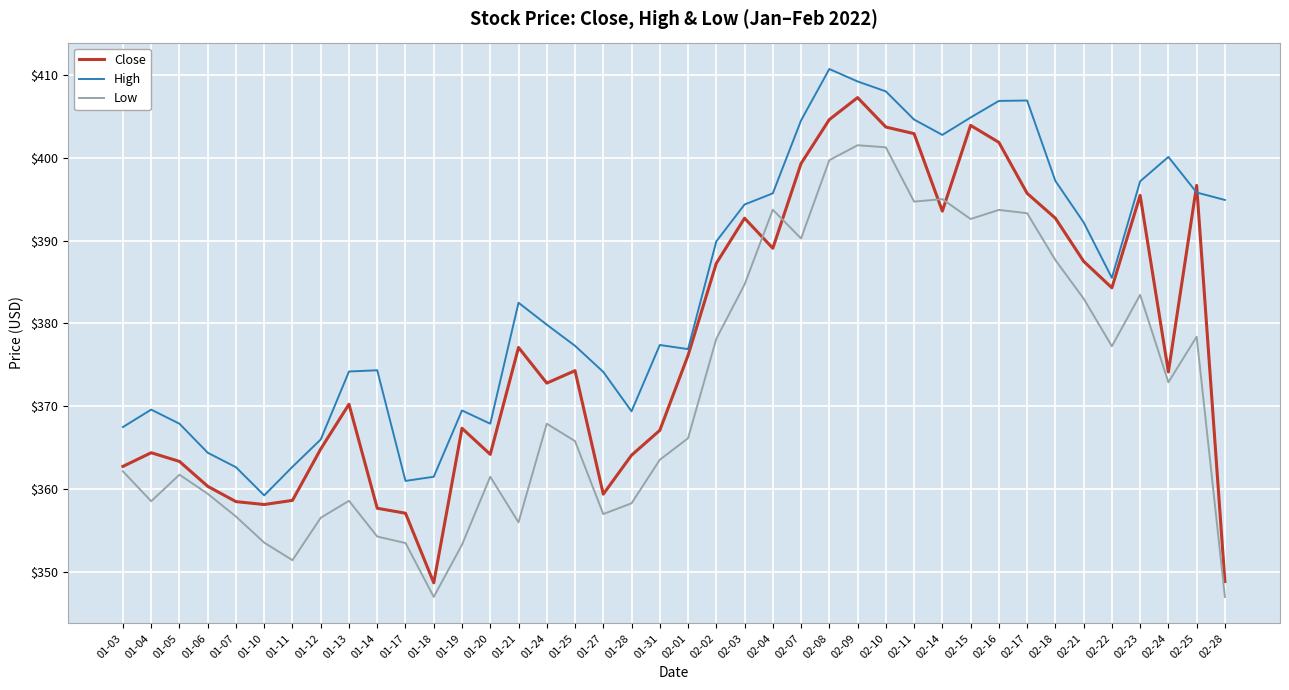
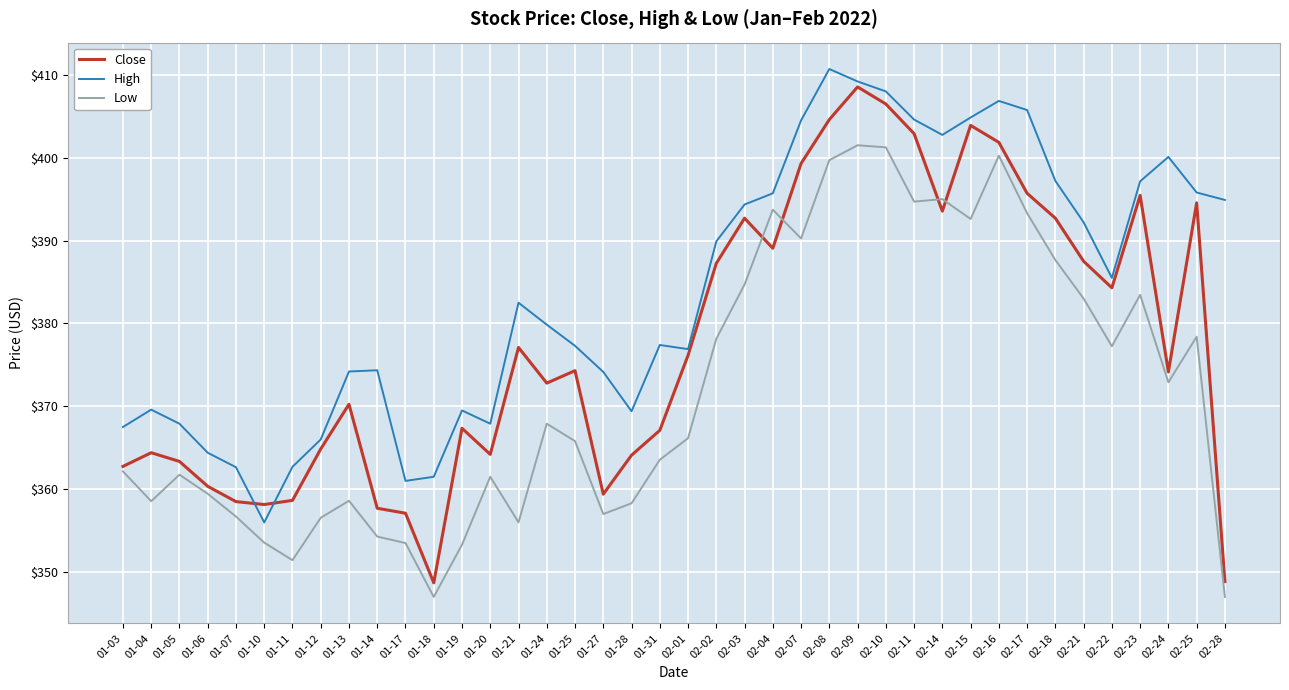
High, 01-10: $359 -> $356
Close, 02-09: $407 -> $409
Close, 02-10: $404 -> $406
Low, 02-16: $394 -> $400
High, 02-17: $407 -> $406
Close, 02-25: $397 -> $395
